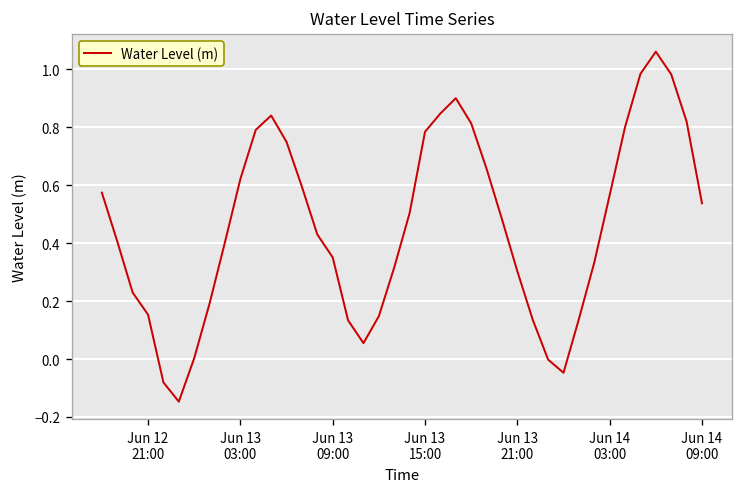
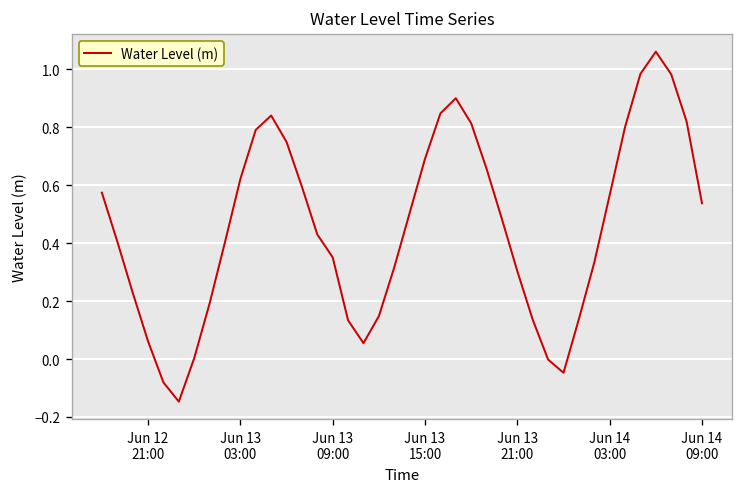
Jun 12 21:00: 0.15 -> 0.06
Jun 13 15:00: 0.78 -> 0.69
